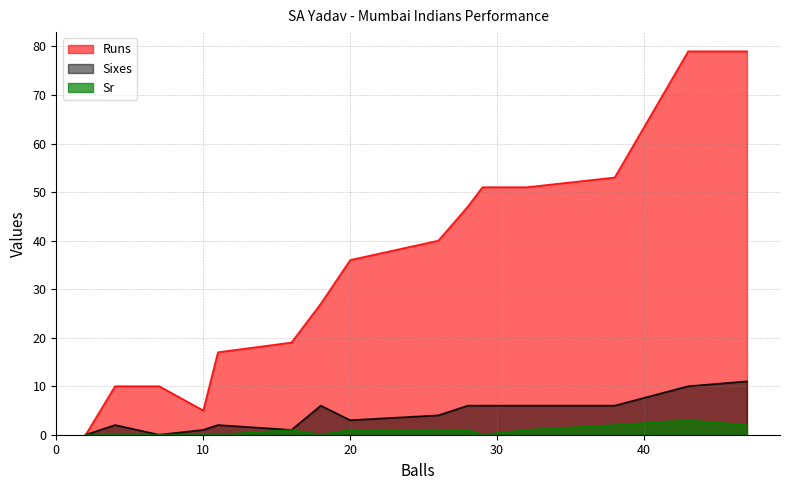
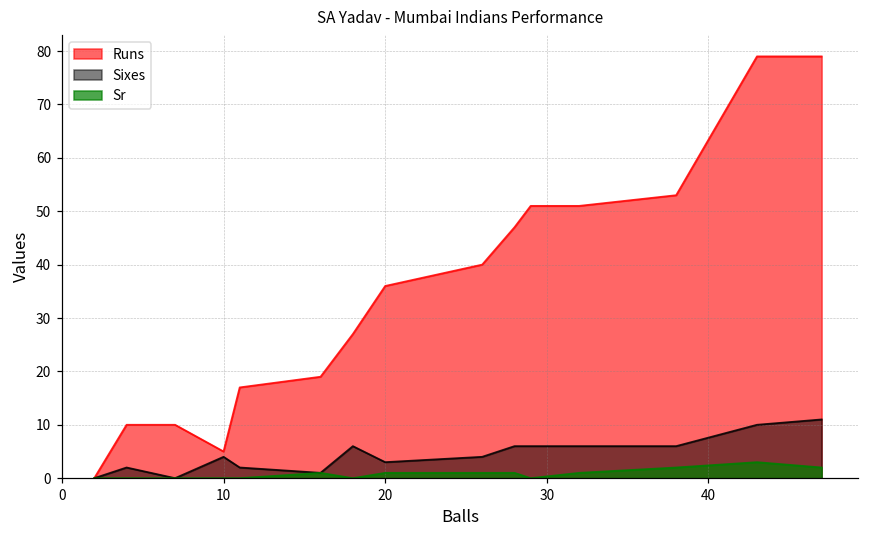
Sixes, 10: 1 -> 4
